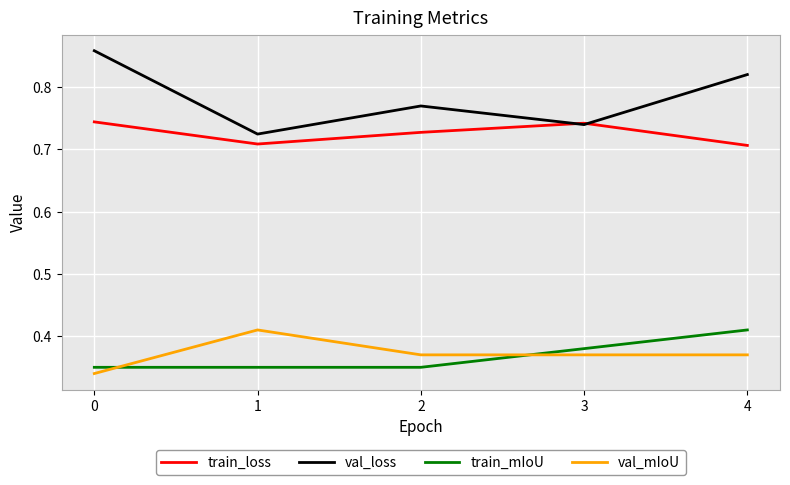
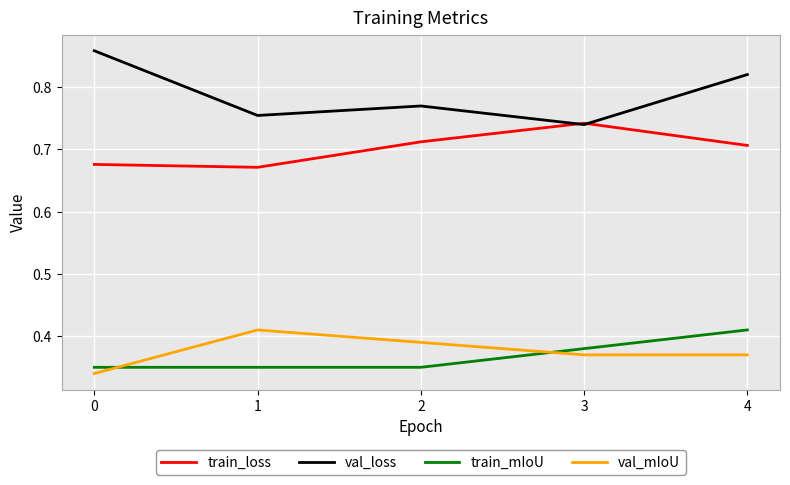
train_loss, 0: 0.74 -> 0.68
train_loss, 1: 0.71 -> 0.67
val_loss, 1: 0.72 -> 0.75
train_loss, 2: 0.73 -> 0.71
val_mIoU, 2: 0.37 -> 0.39
